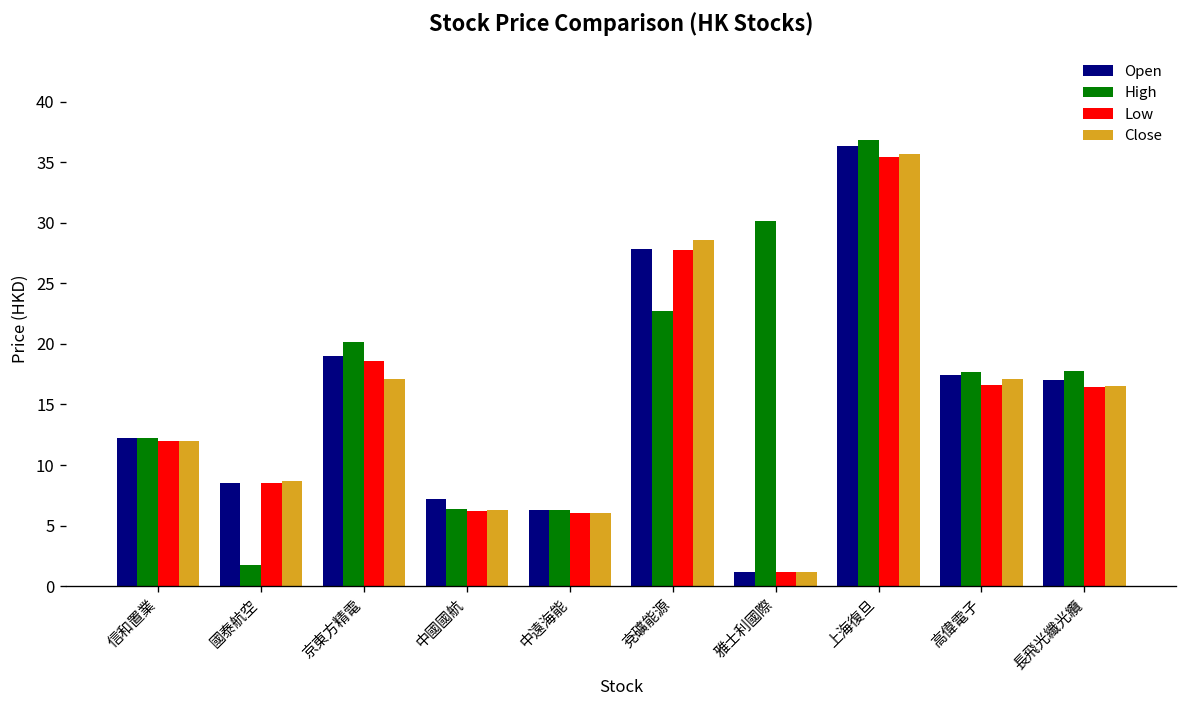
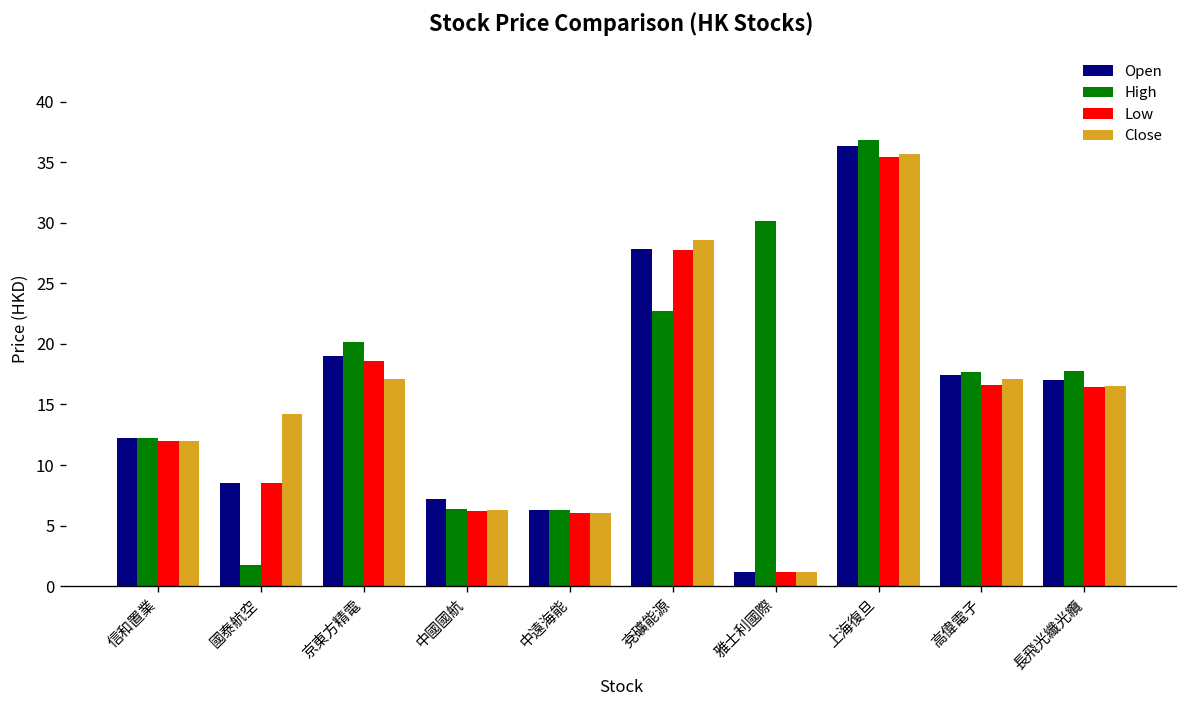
Close, 國泰航空: 8.7 -> 14.2
